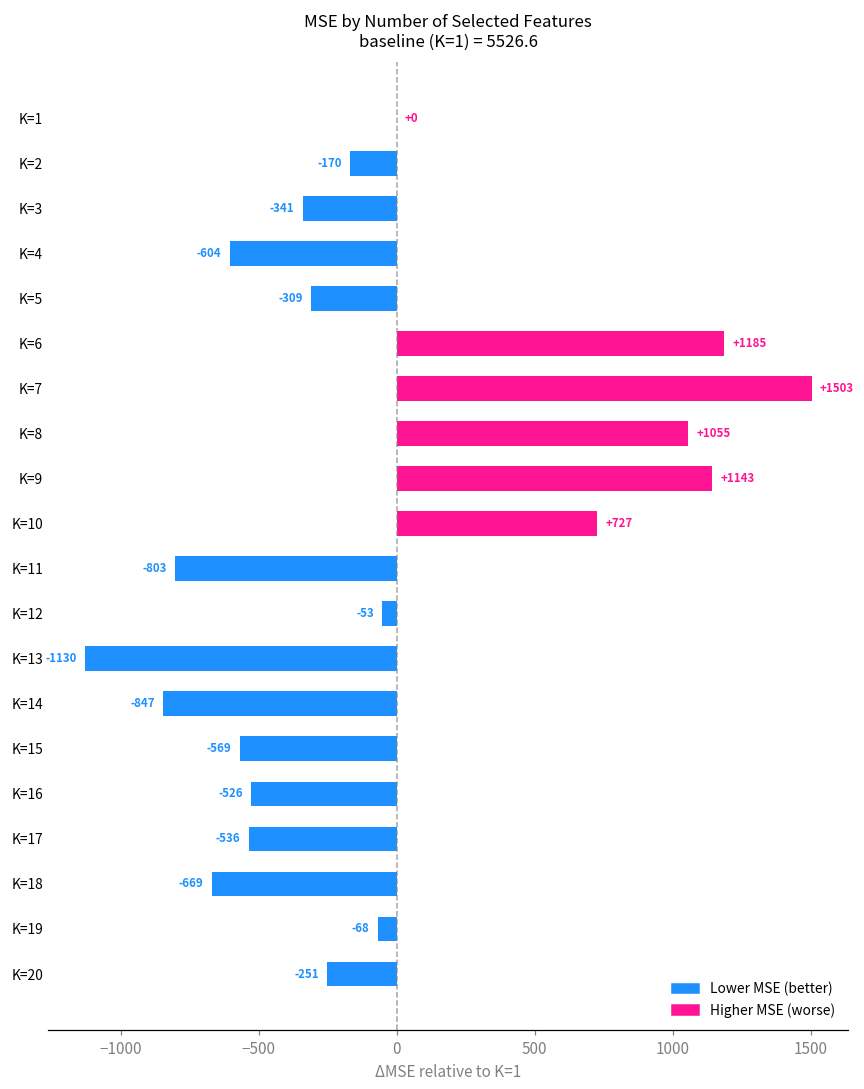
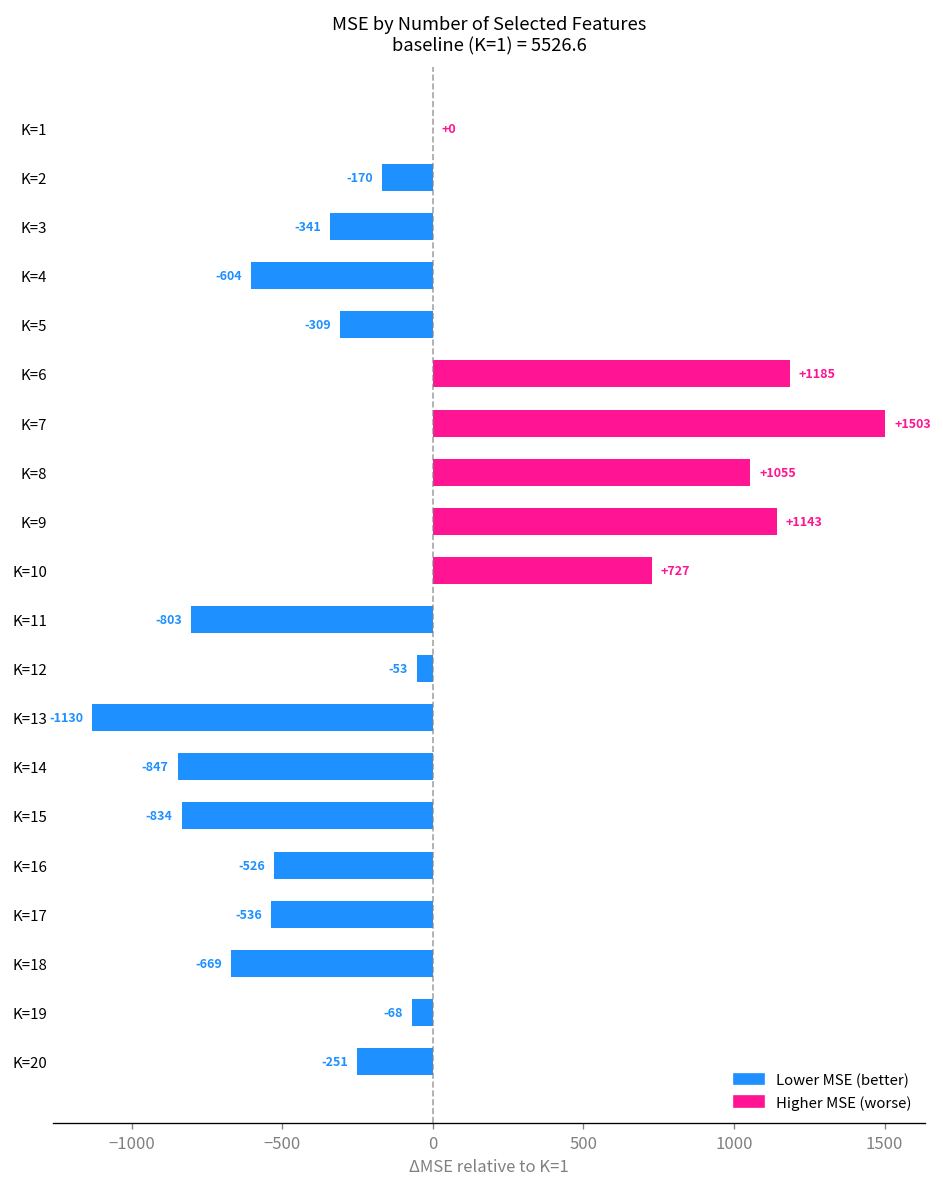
K=15: -569 -> -834
